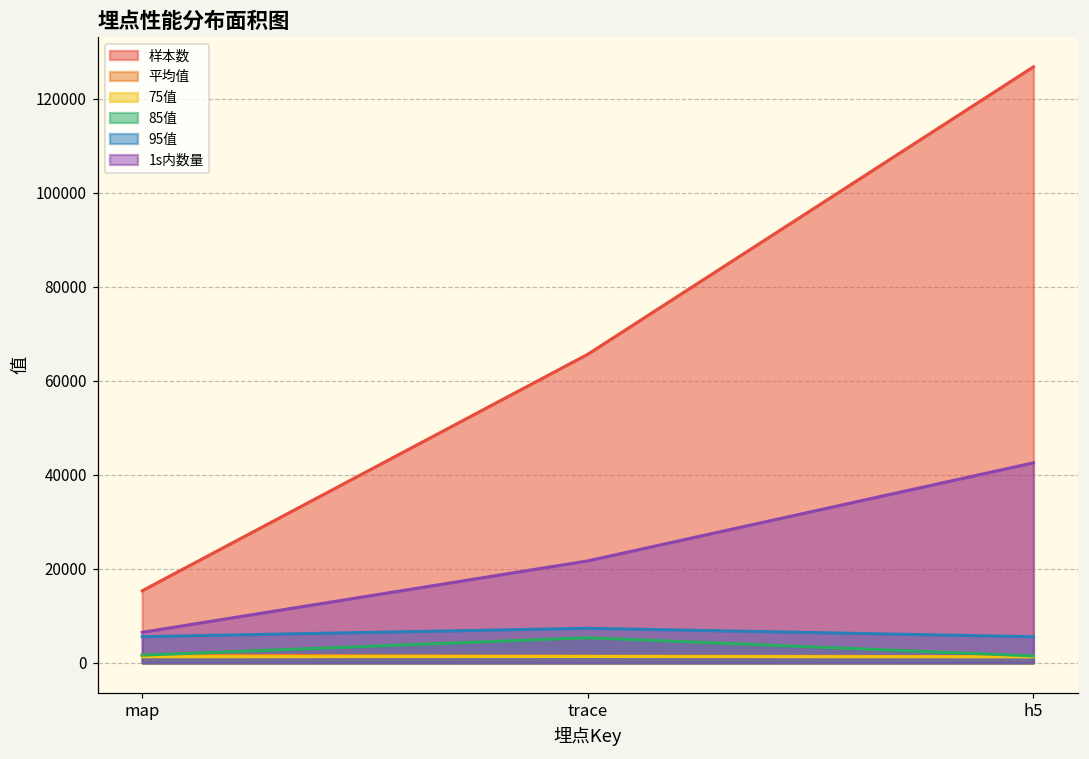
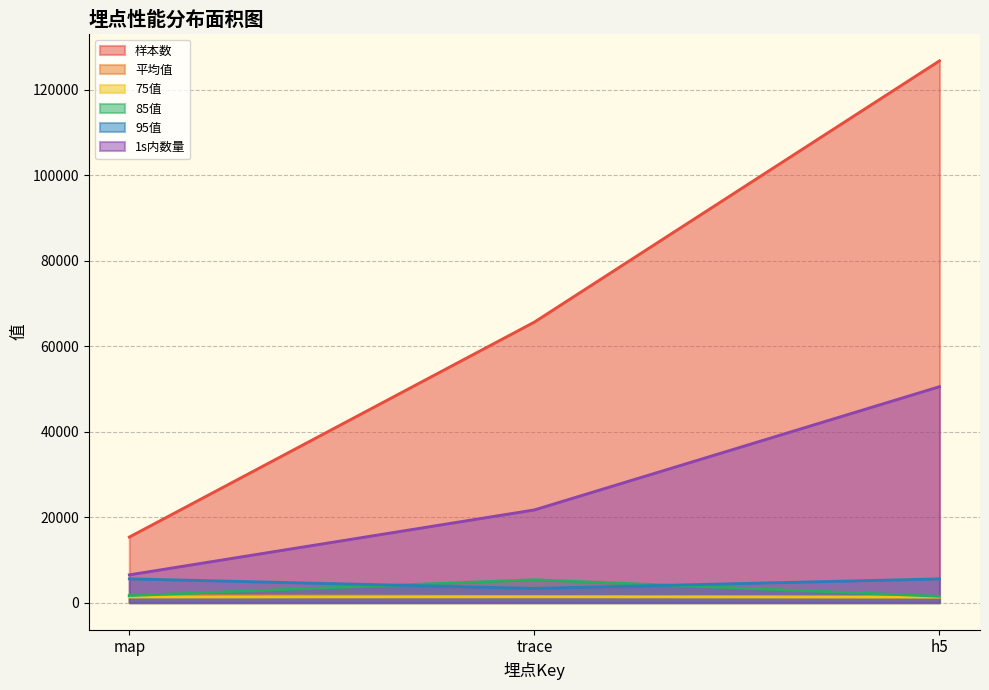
95值, trace: 7000 -> 3000
1s内数量, h5: 43000 -> 51000
